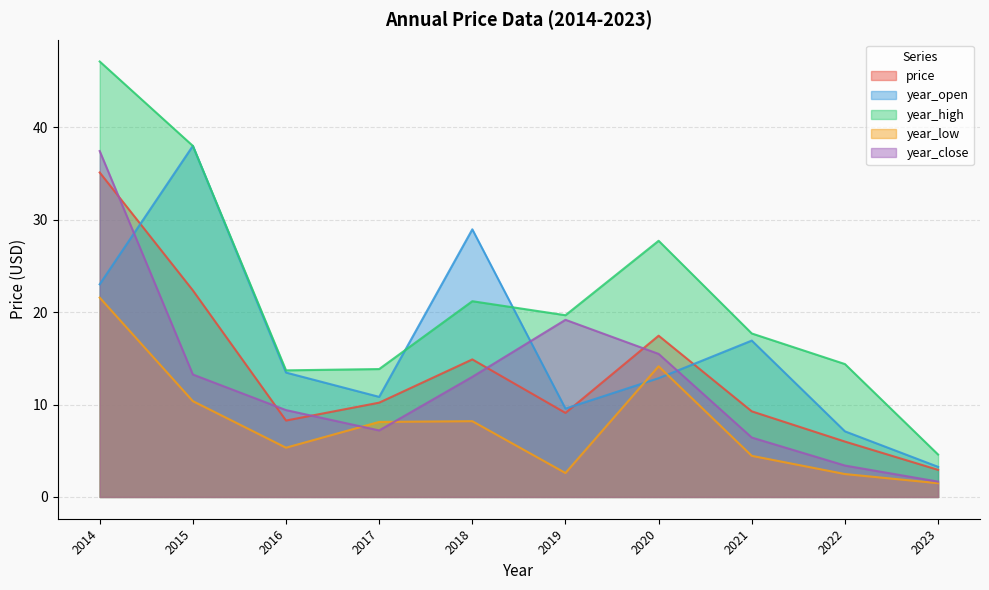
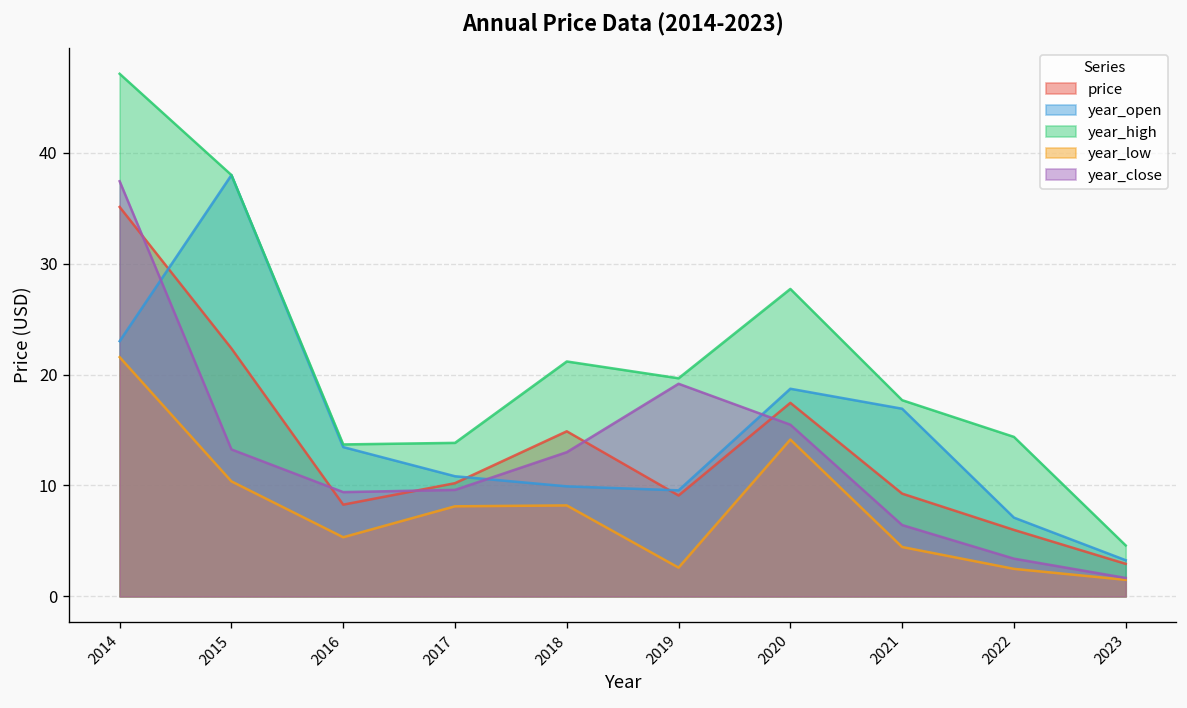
year_close, 2017: 7 -> 10
year_open, 2018: 29 -> 10
year_open, 2020: 13 -> 19
